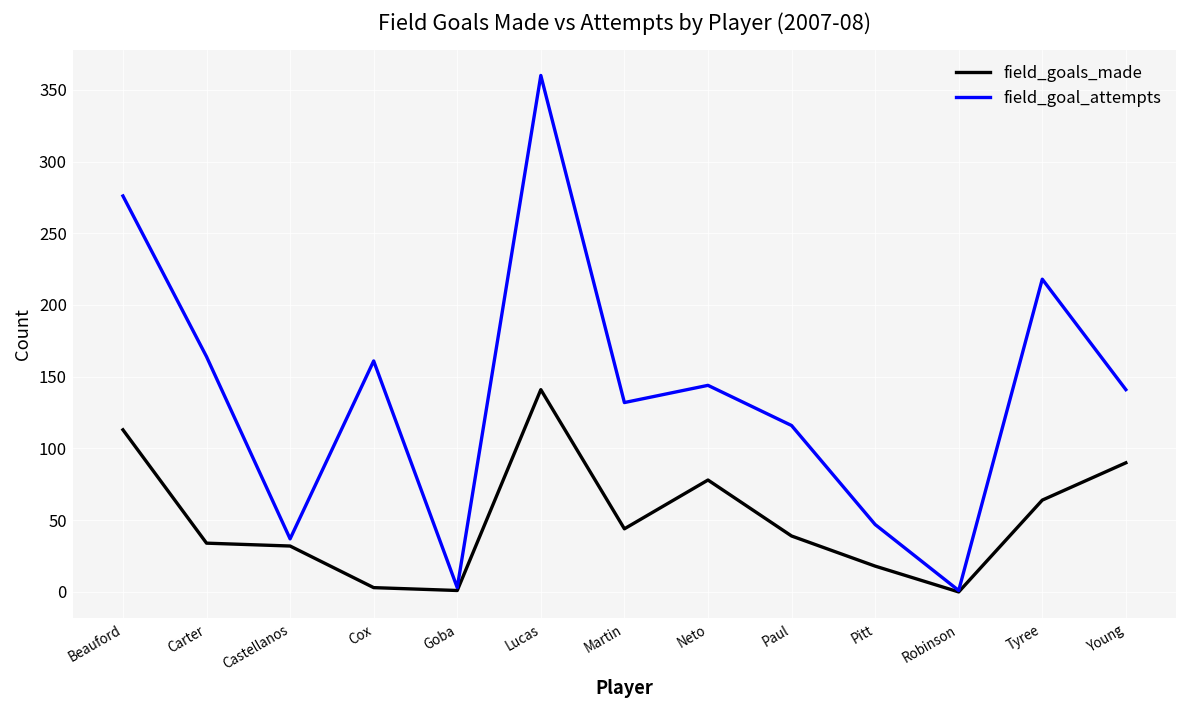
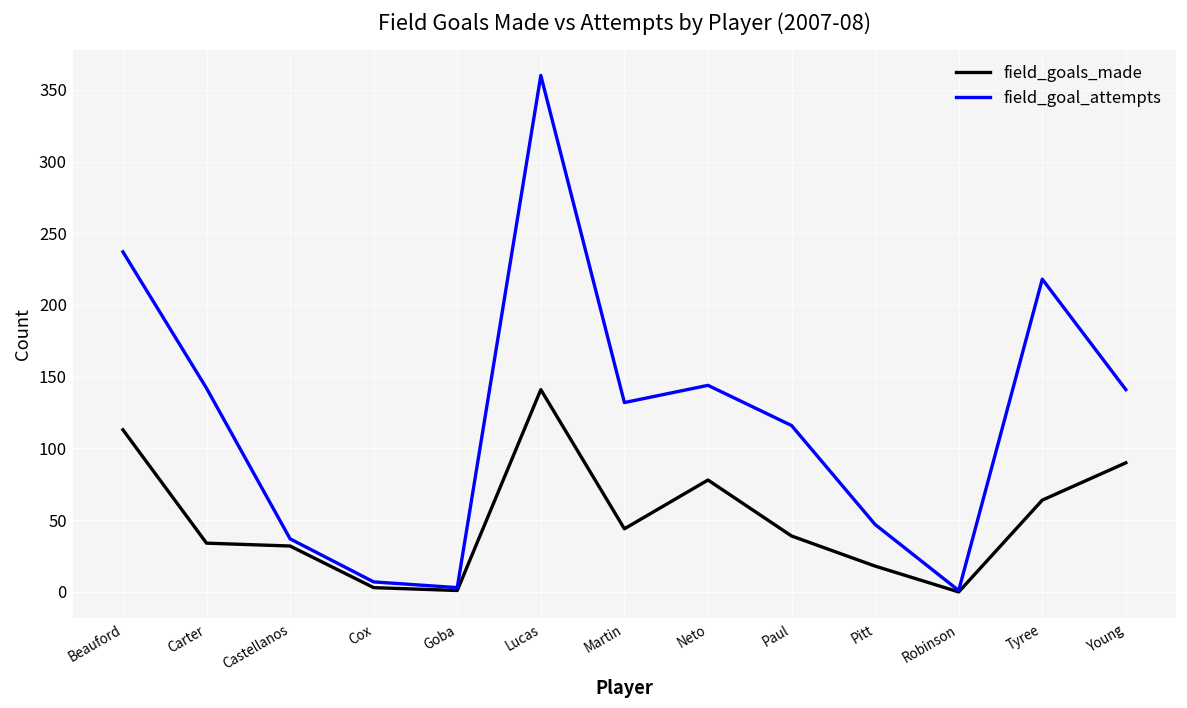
field_goal_attempts, Beauford: 276 -> 237
field_goal_attempts, Carter: 164 -> 142
field_goal_attempts, Cox: 161 -> 7
